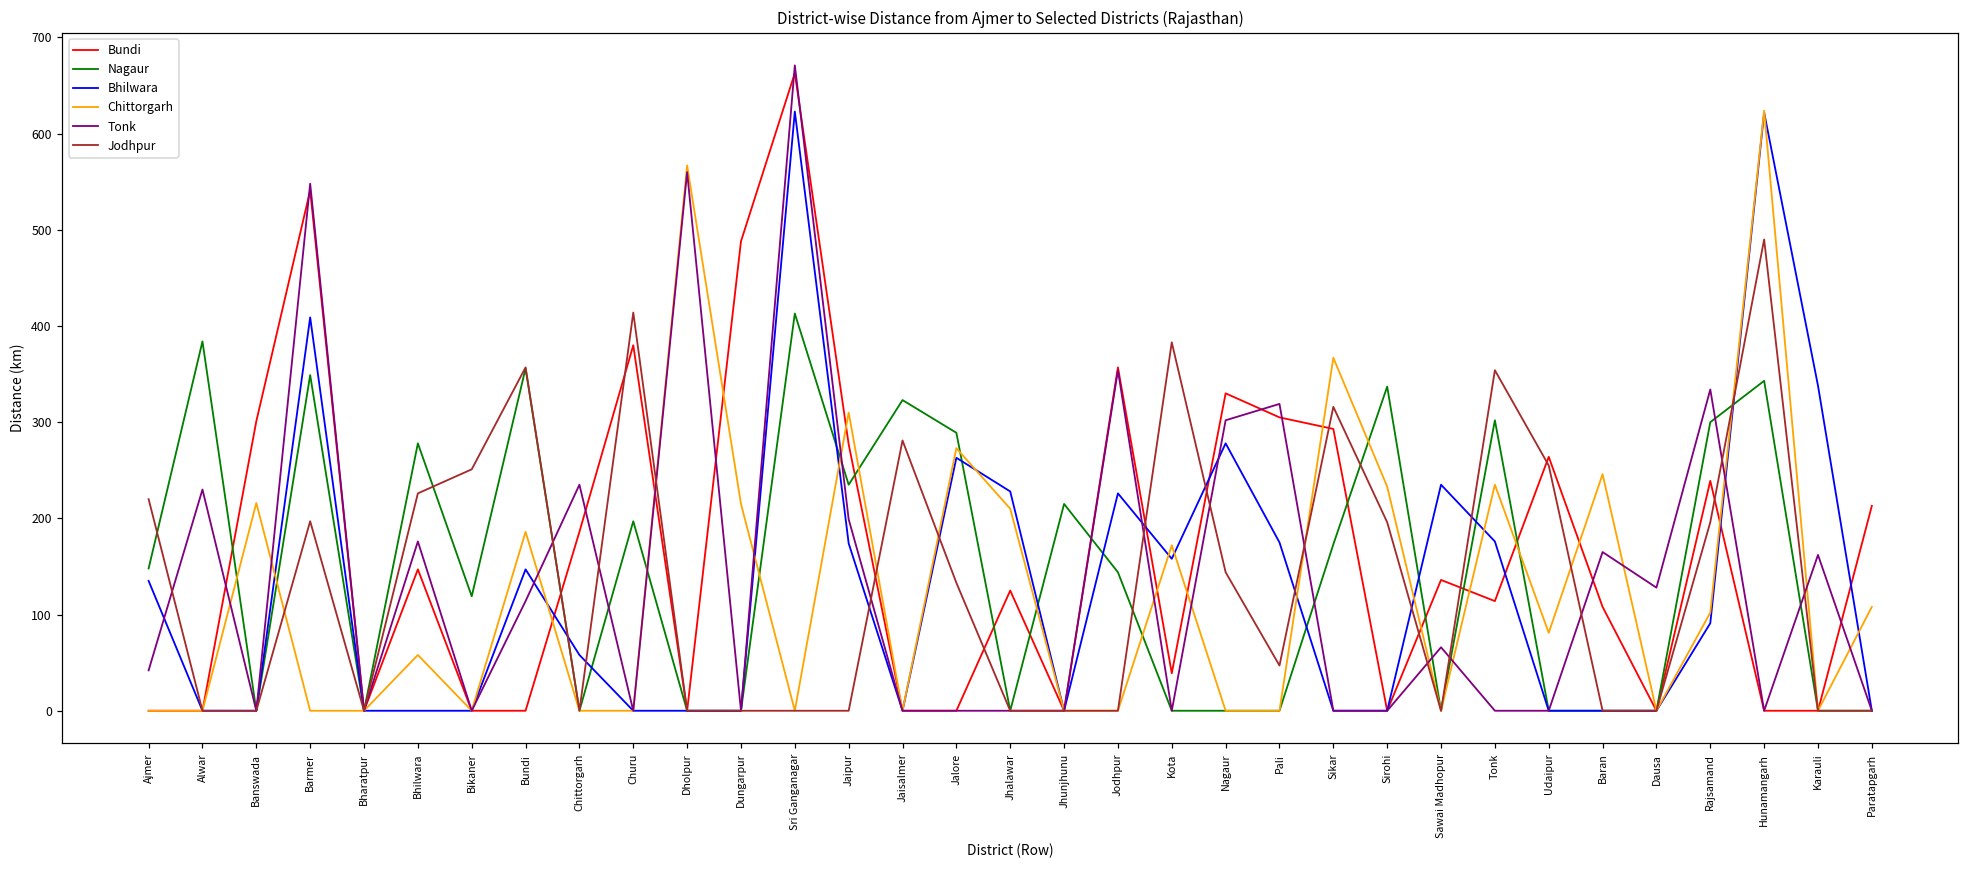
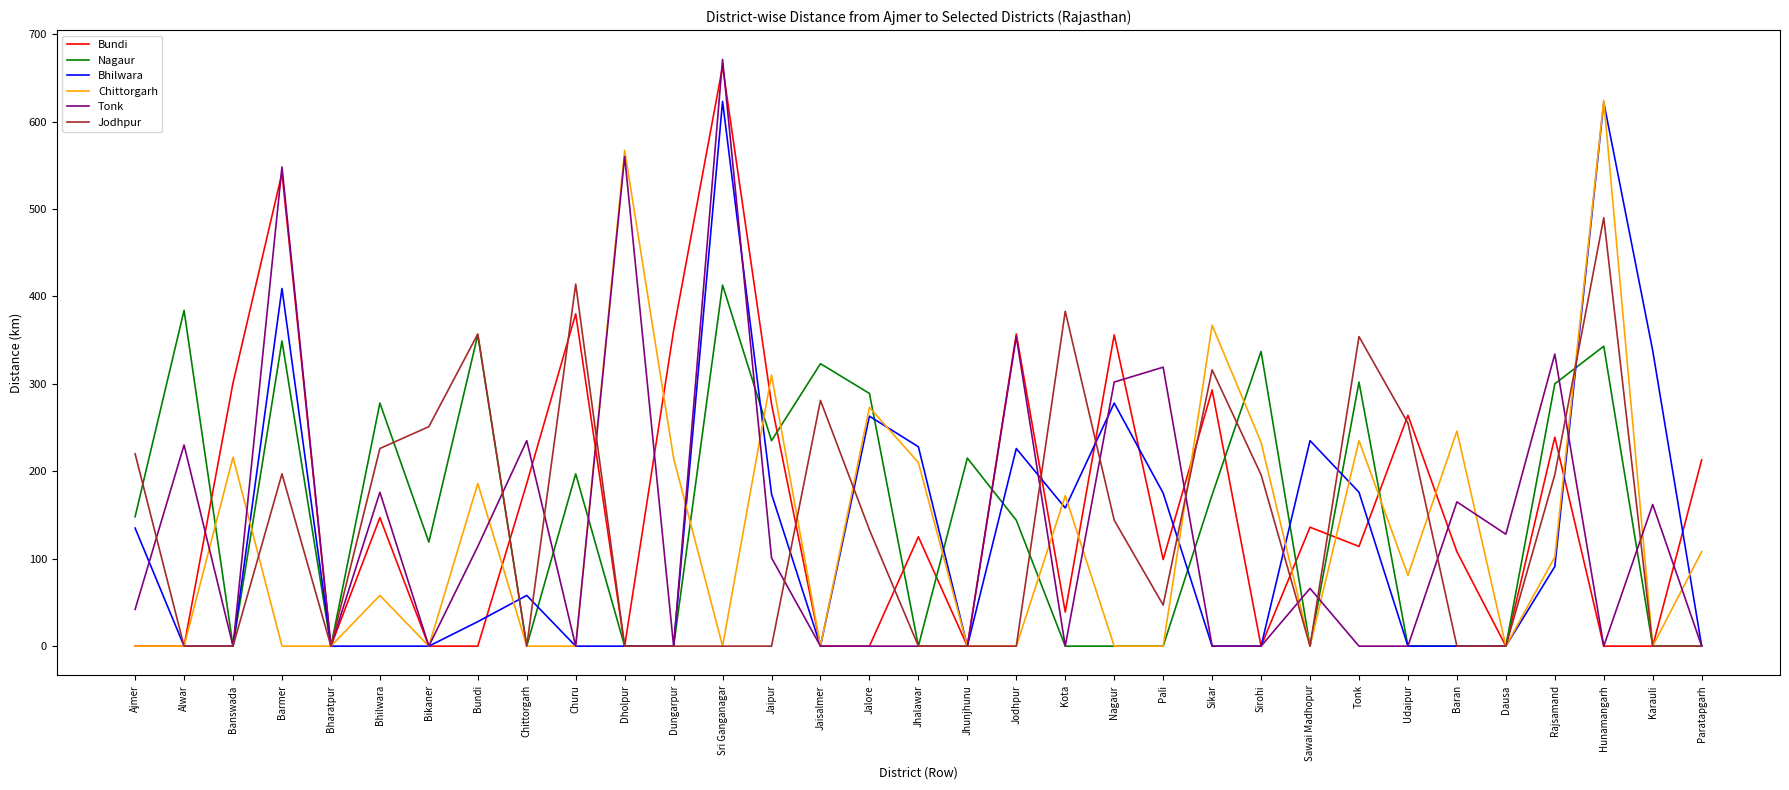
Bhilwara, Bundi: 150 -> 30
Bundi, Dungarpur: 490 -> 360
Tonk, Jaipur: 200 -> 100
Bundi, Nagaur: 330 -> 360
Bundi, Pali: 310 -> 100
